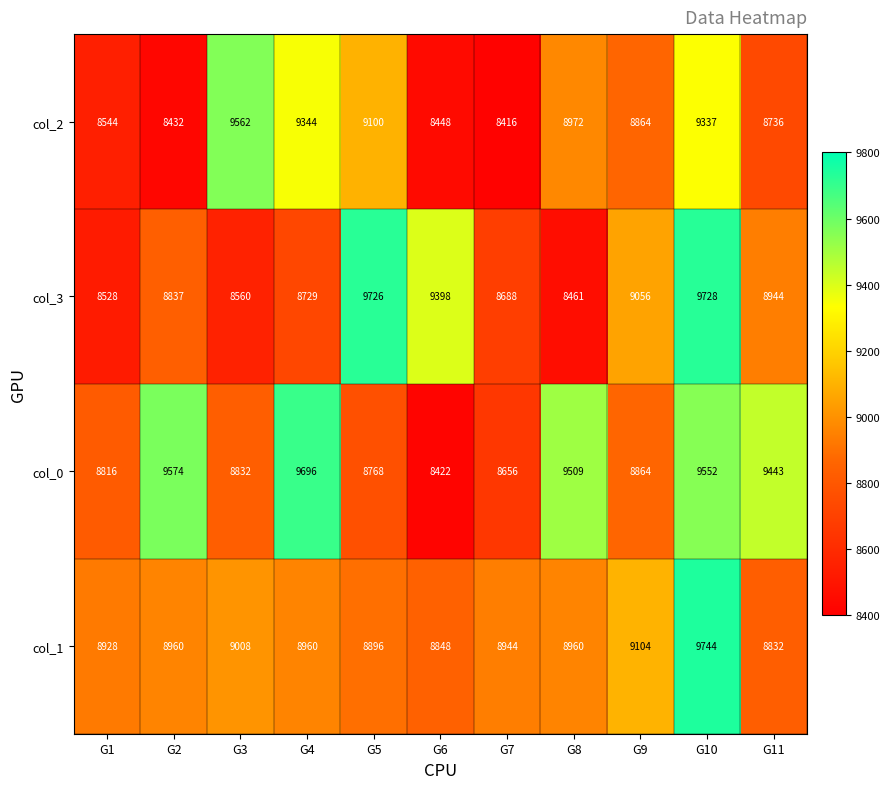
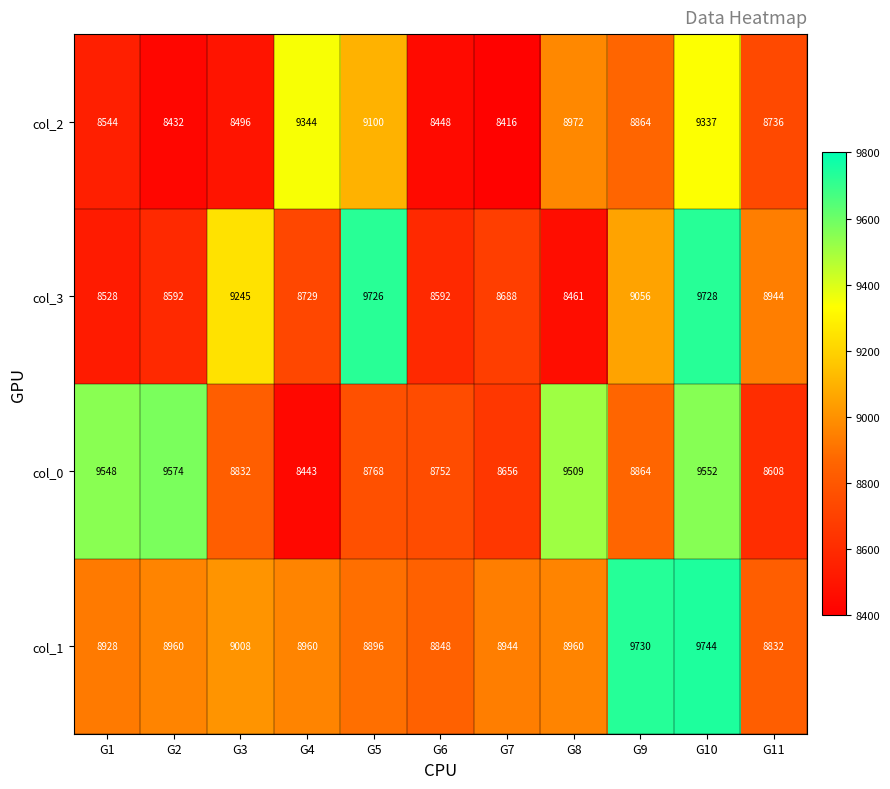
col_2, G3: 9562 -> 8496
col_3, G2: 8837 -> 8592
col_3, G3: 8560 -> 9245
col_3, G6: 9398 -> 8592
col_0, G1: 8816 -> 9548
col_0, G4: 9696 -> 8443
col_0, G6: 8422 -> 8752
col_0, G11: 9443 -> 8608
col_1, G9: 9104 -> 9730
